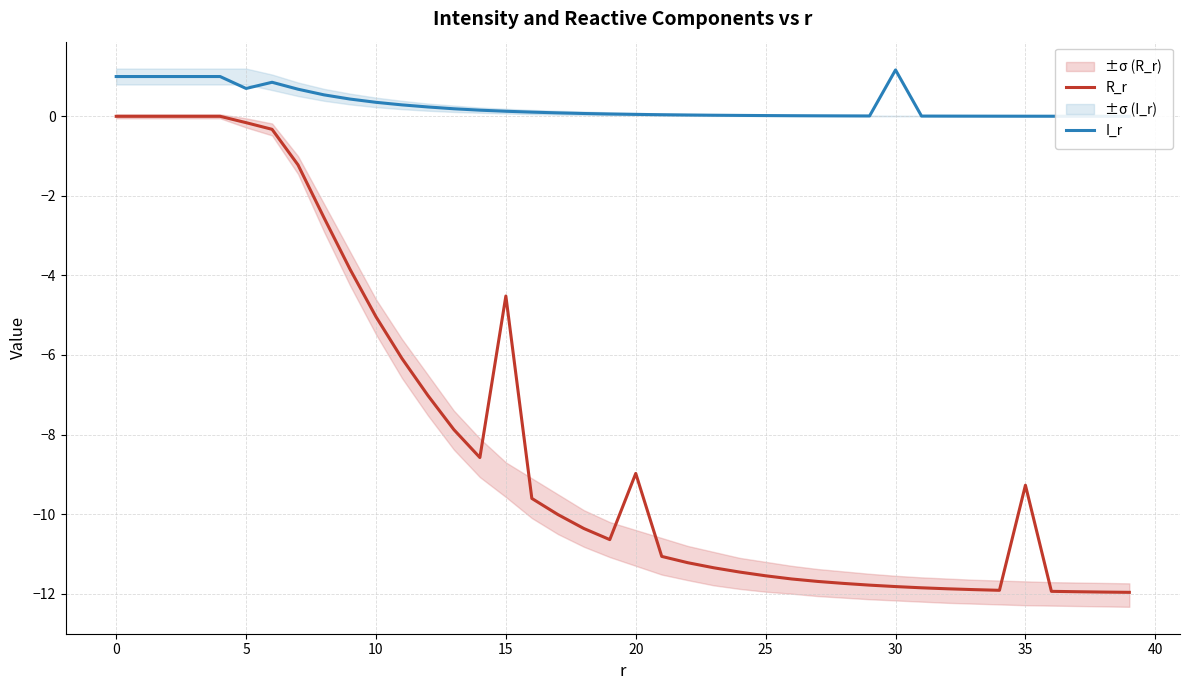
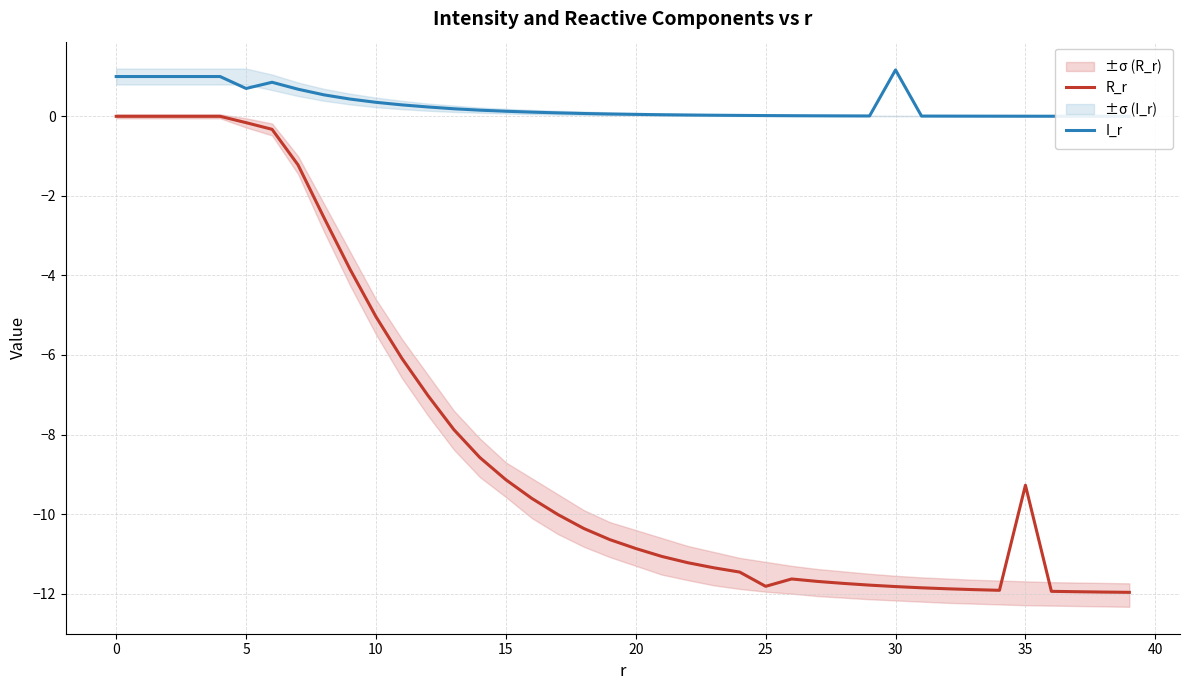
R_r, 15: -4.5 -> -9.1
R_r, 20: -9.0 -> -10.9
R_r, 25: -11.6 -> -11.8
